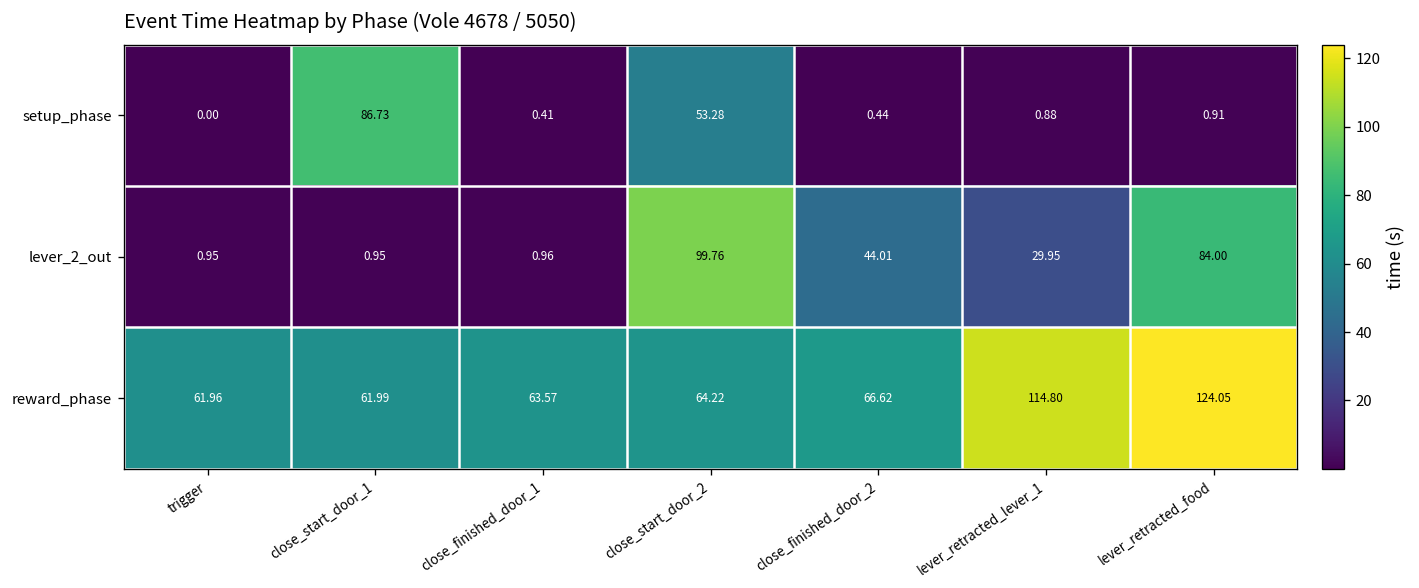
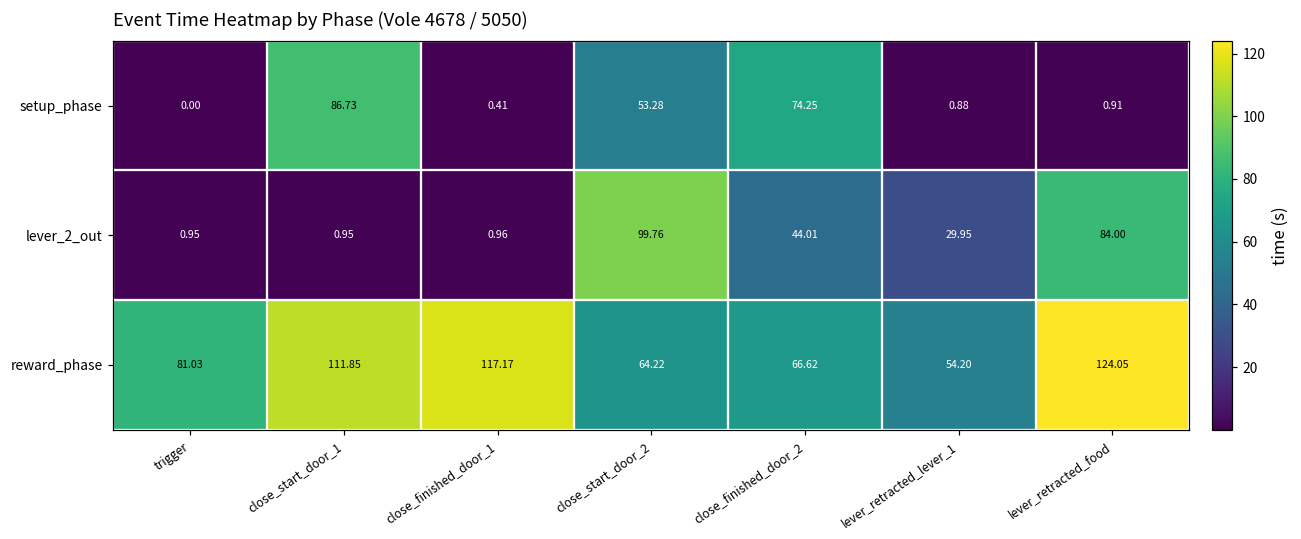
setup_phase, close_finished_door_2: 0.44 -> 74.25
reward_phase, trigger: 61.96 -> 81.03
reward_phase, close_start_door_1: 61.99 -> 111.85
reward_phase, close_finished_door_1: 63.57 -> 117.17
reward_phase, lever_retracted_lever_1: 114.80 -> 54.20
